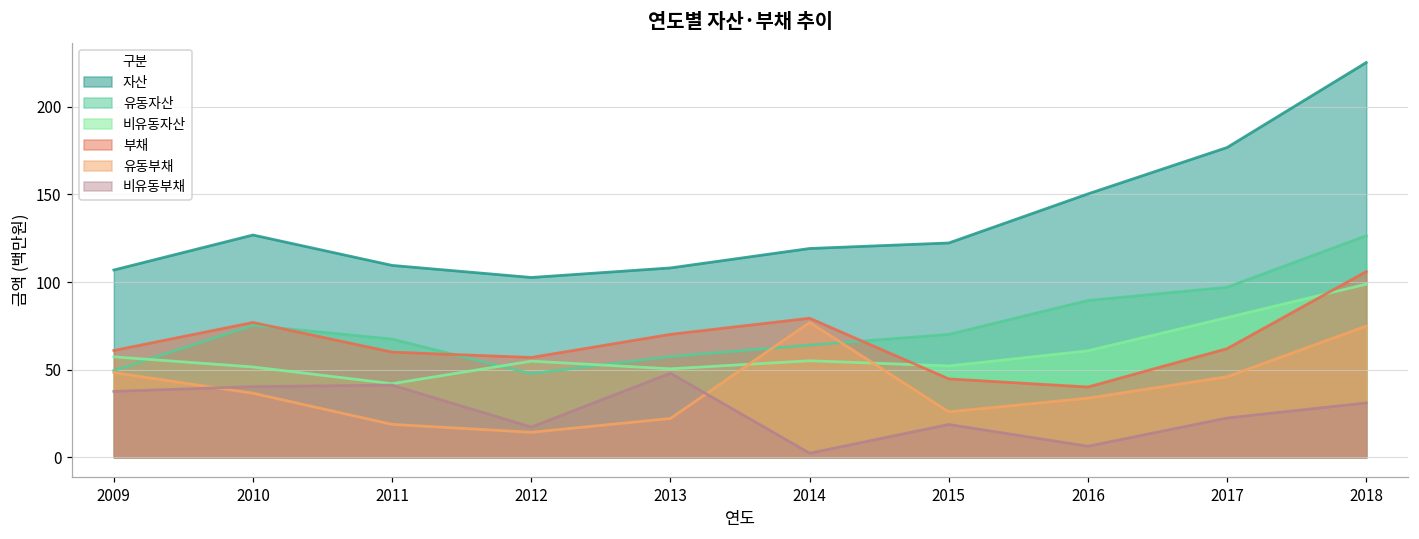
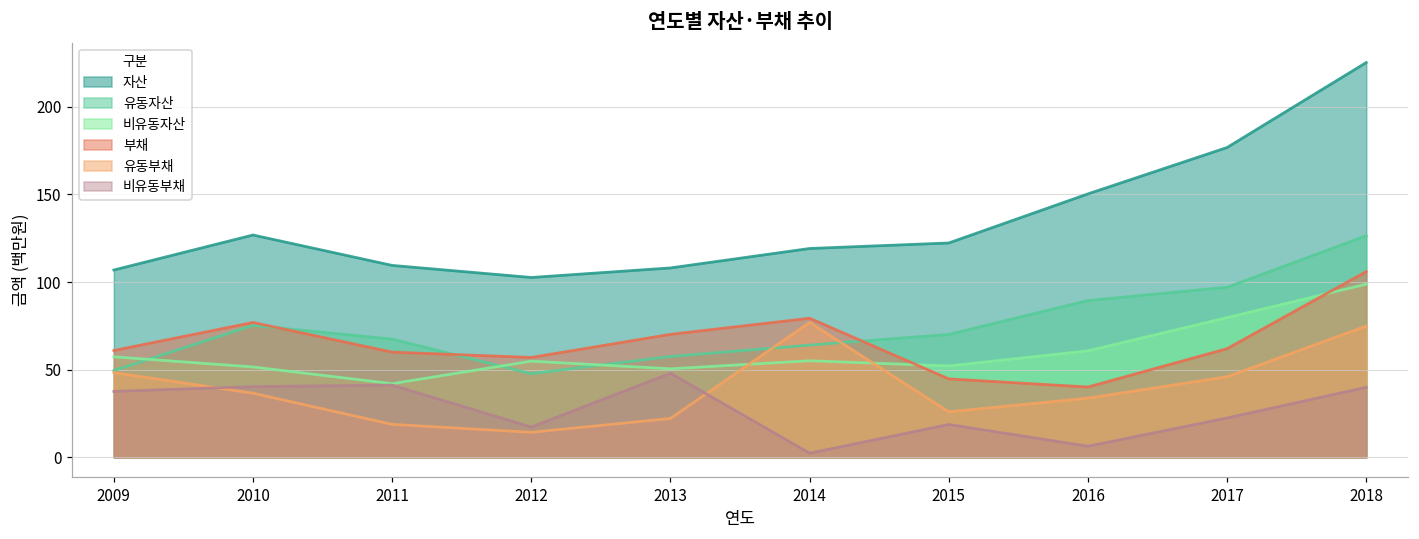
비유동부채, 2018: 31 -> 40
